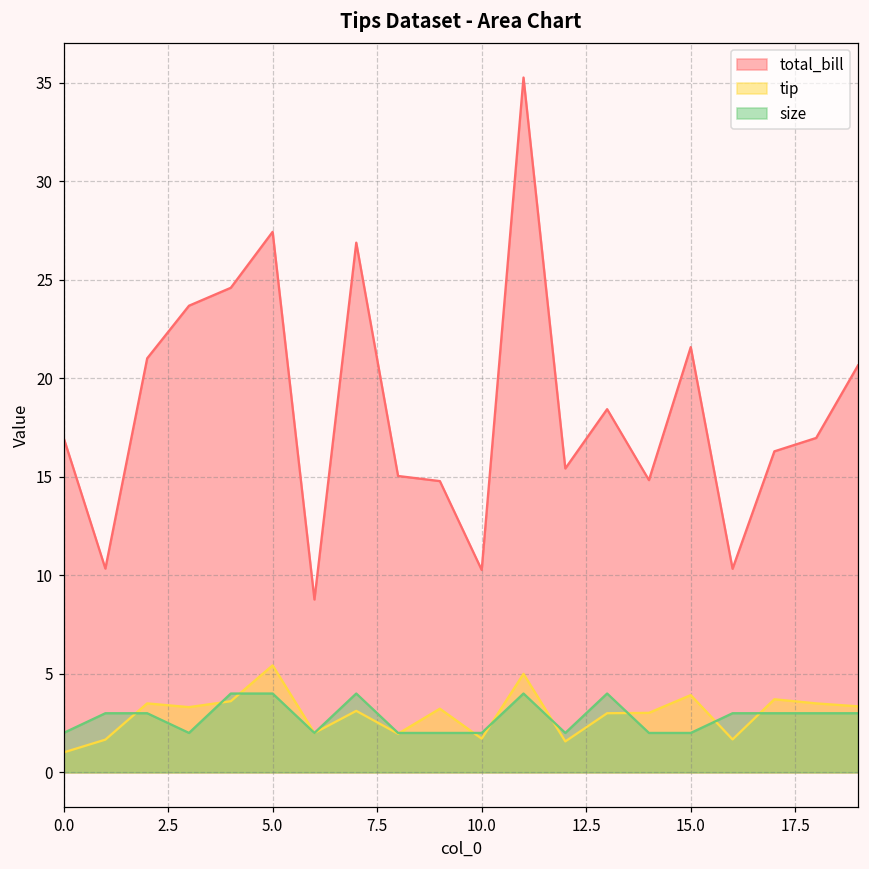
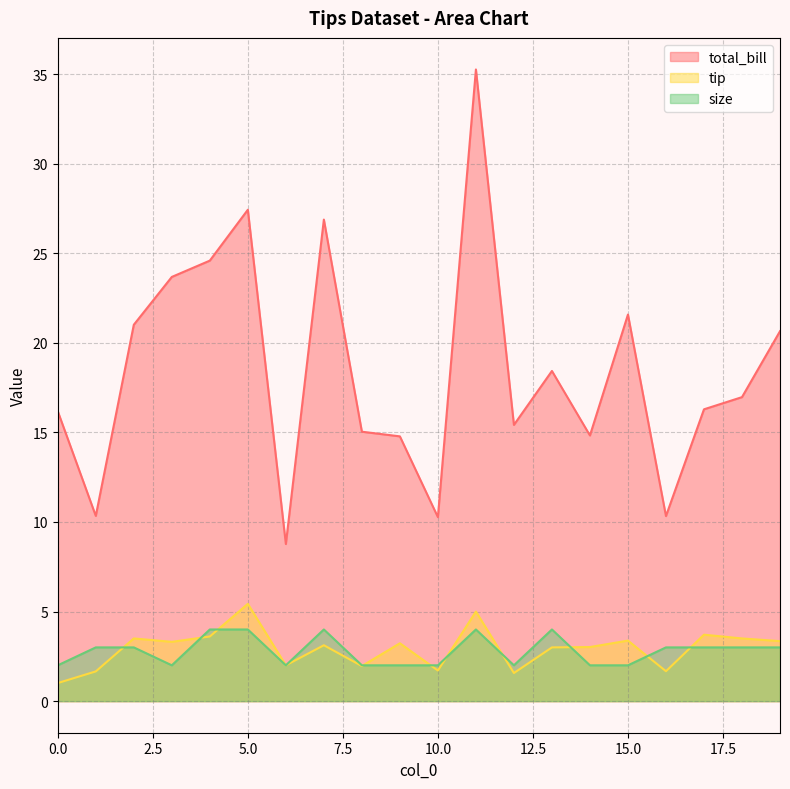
total_bill, 0.0: 17.0 -> 16.2
tip, 15.0: 3.9 -> 3.4
